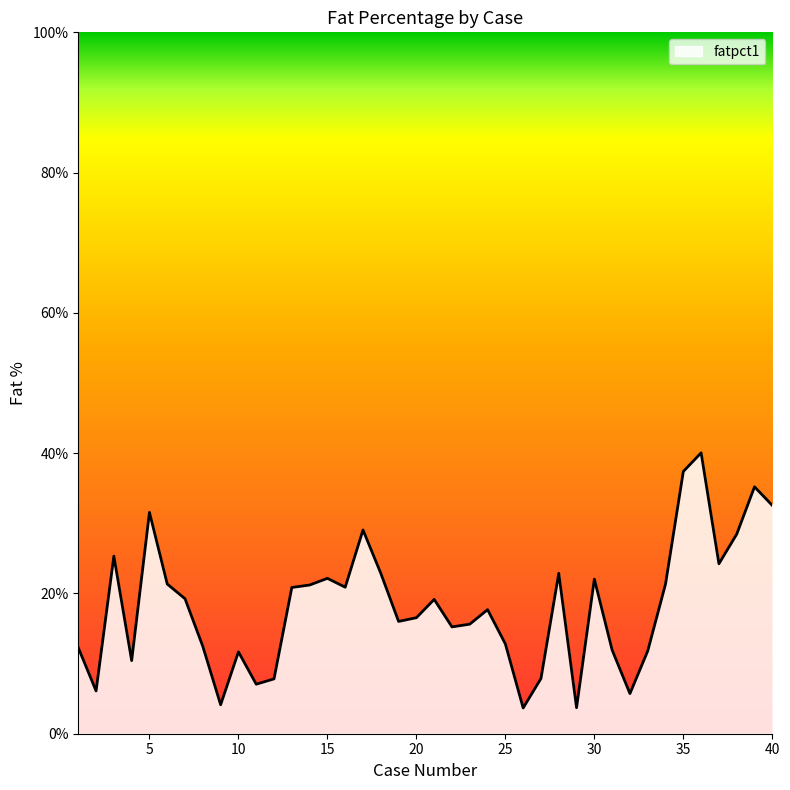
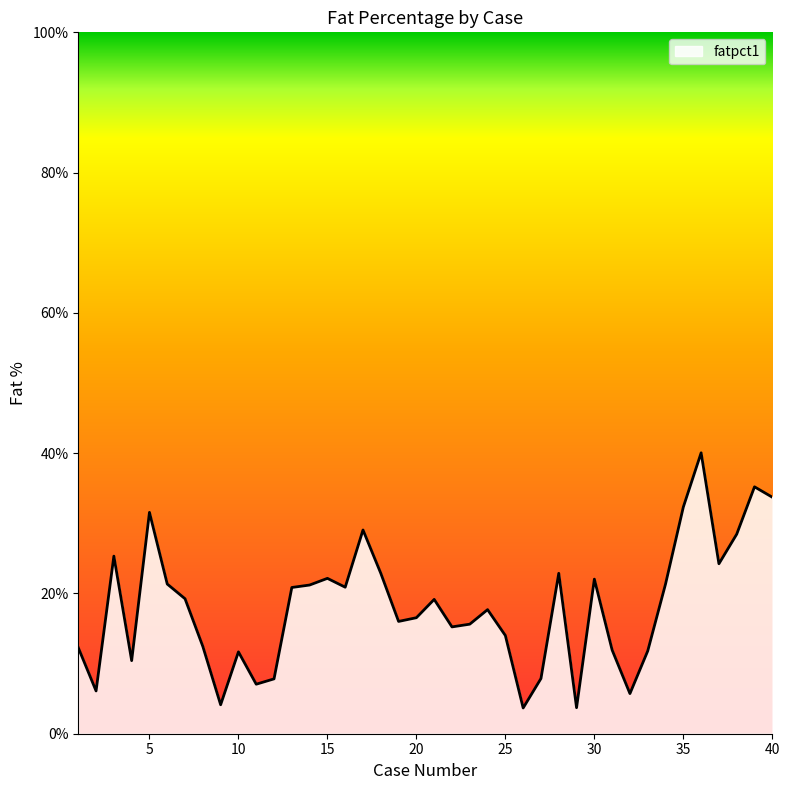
25: 13% -> 14%
35: 37% -> 32%
40: 33% -> 34%
